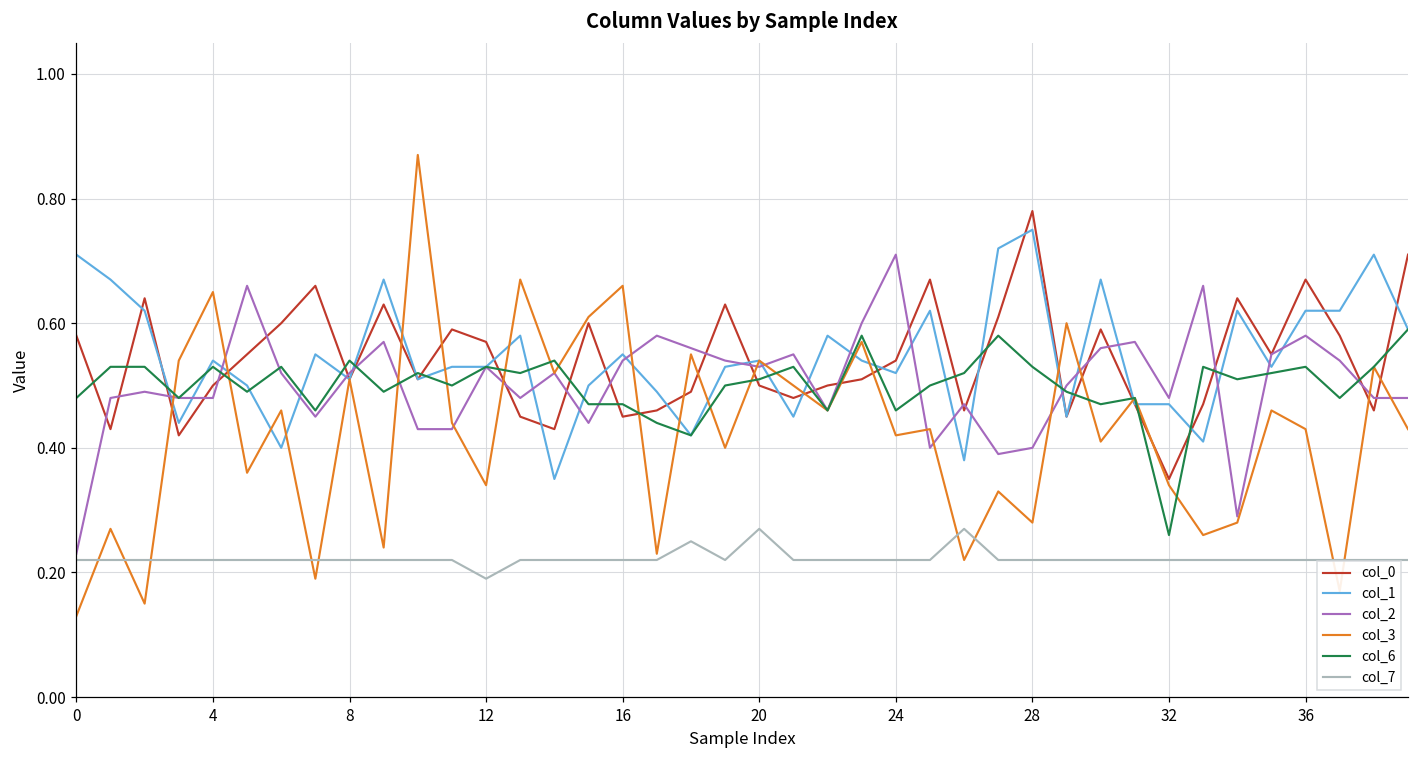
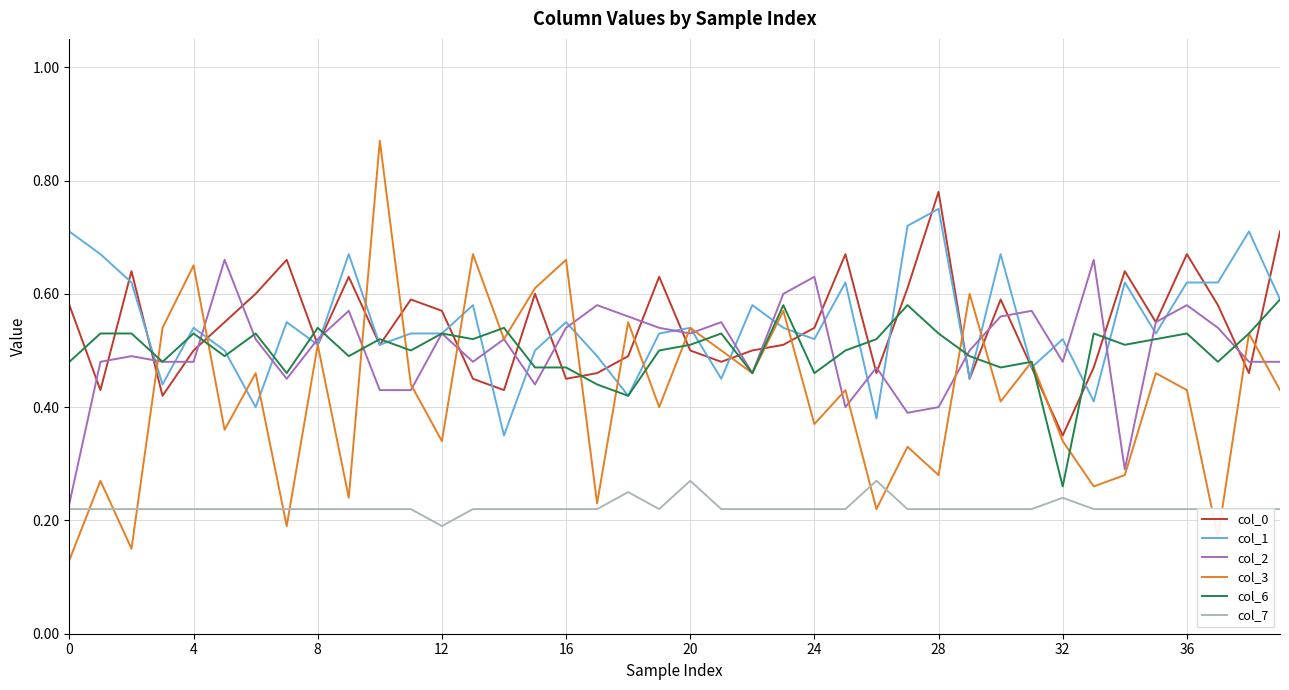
col_2, 24: 0.71 -> 0.63
col_3, 24: 0.42 -> 0.37
col_1, 32: 0.47 -> 0.52
col_7, 32: 0.22 -> 0.24
